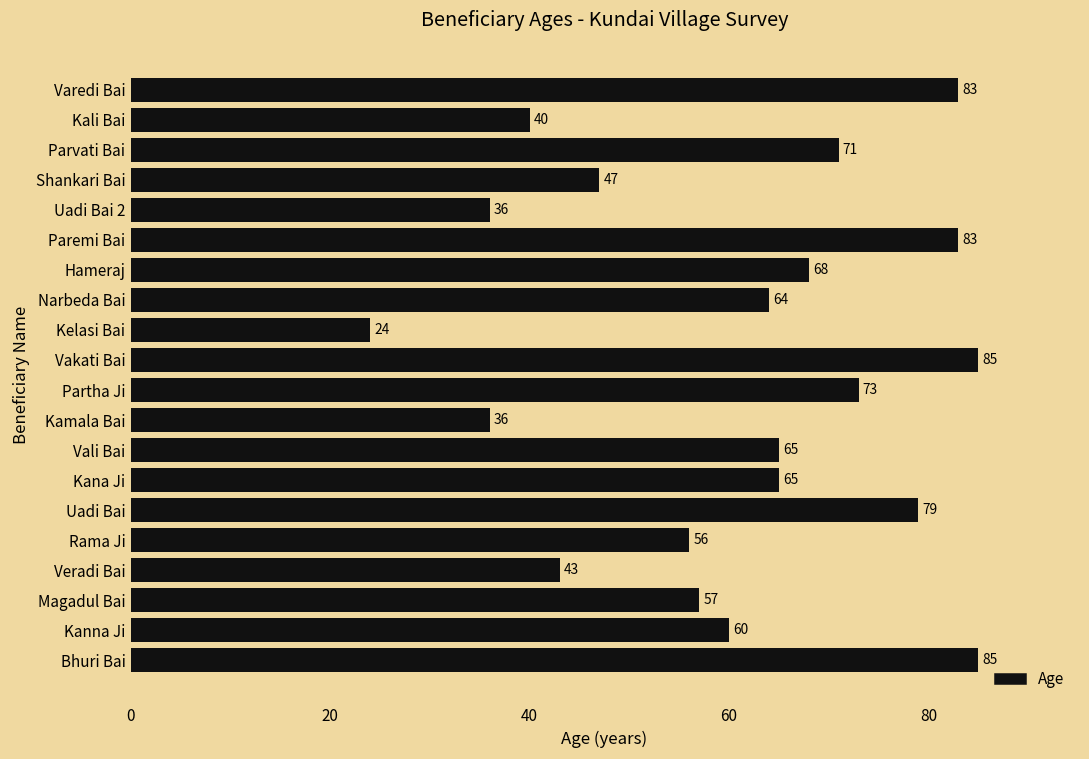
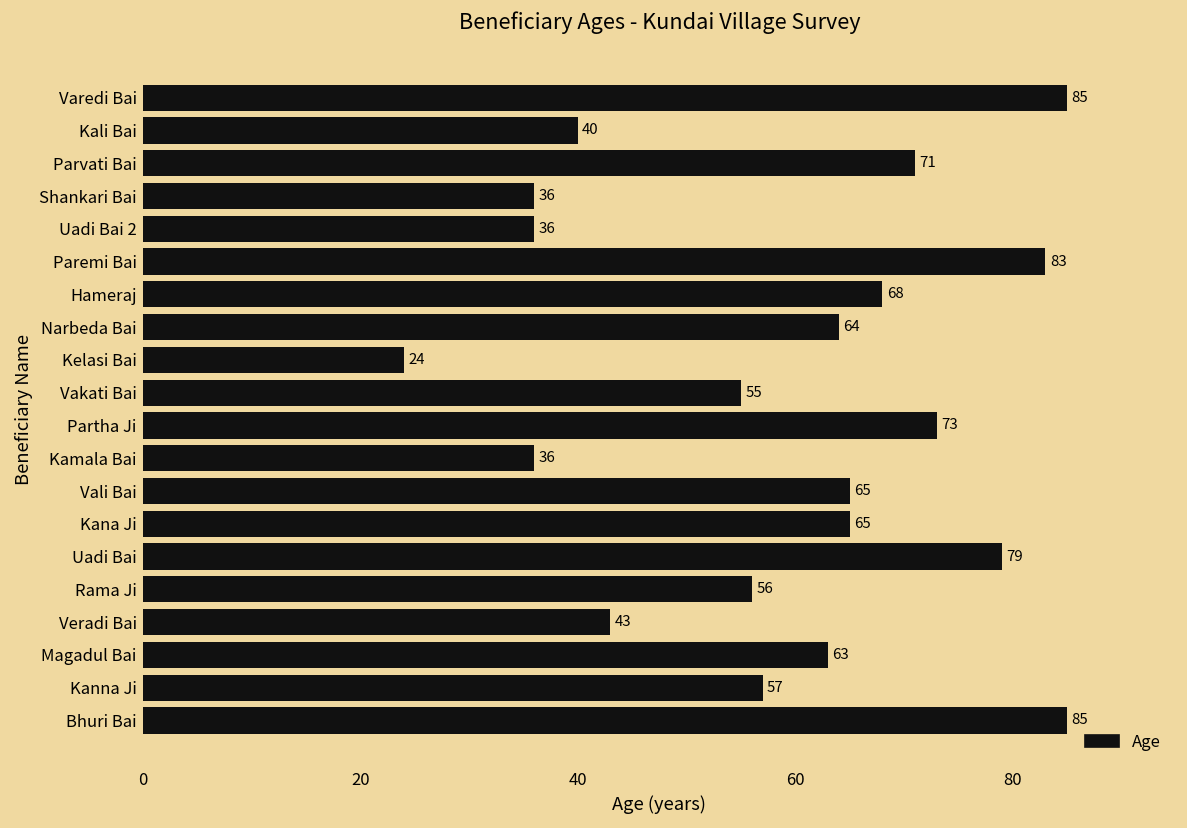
Varedi Bai: 83 -> 85
Shankari Bai: 47 -> 36
Vakati Bai: 85 -> 55
Magadul Bai: 57 -> 63
Kanna Ji: 60 -> 57
